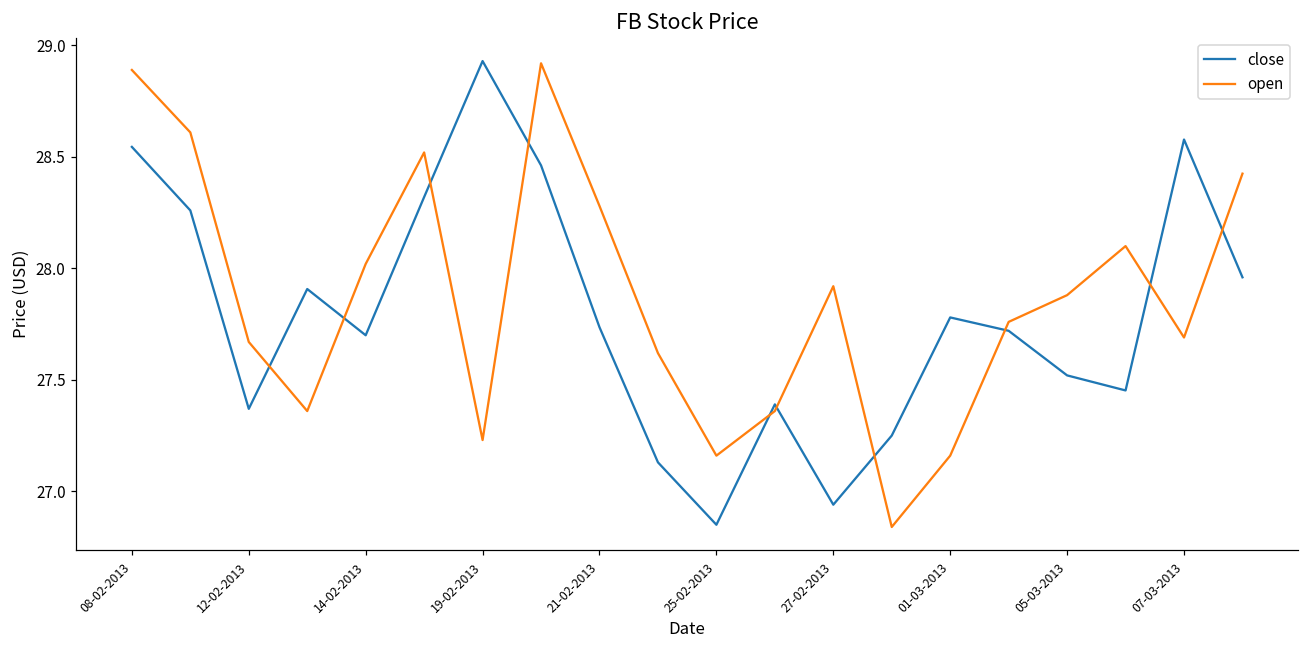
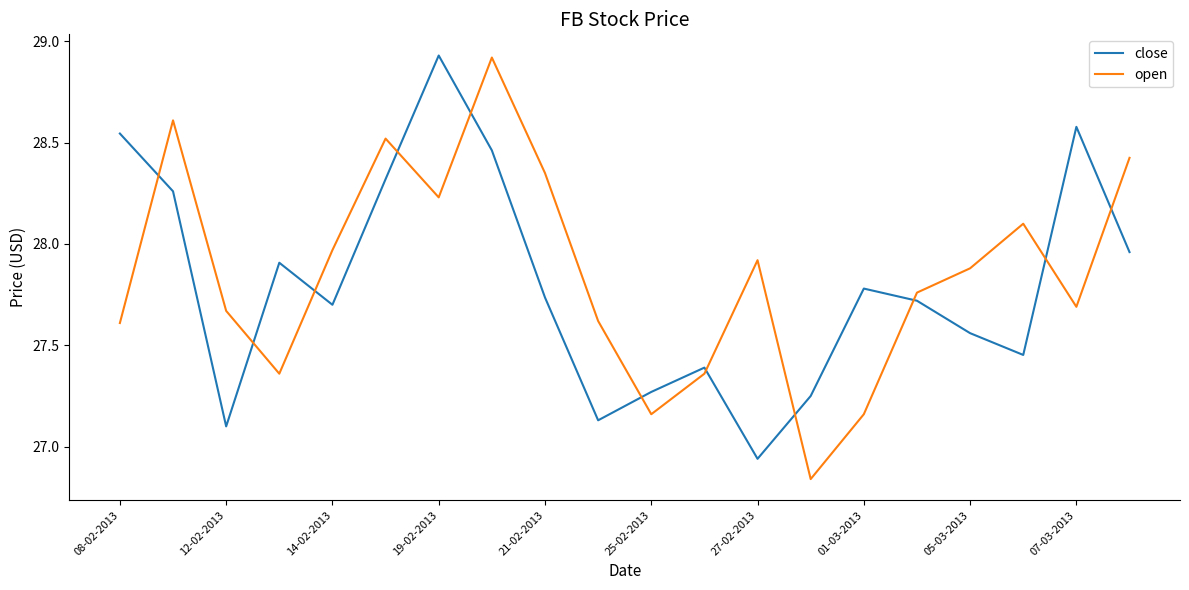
open, 08-02-2013: 28.89 -> 27.61
close, 12-02-2013: 27.37 -> 27.10
open, 14-02-2013: 28.02 -> 27.97
open, 19-02-2013: 27.23 -> 28.23
open, 21-02-2013: 28.28 -> 28.35
close, 25-02-2013: 26.85 -> 27.27
close, 05-03-2013: 27.52 -> 27.56
